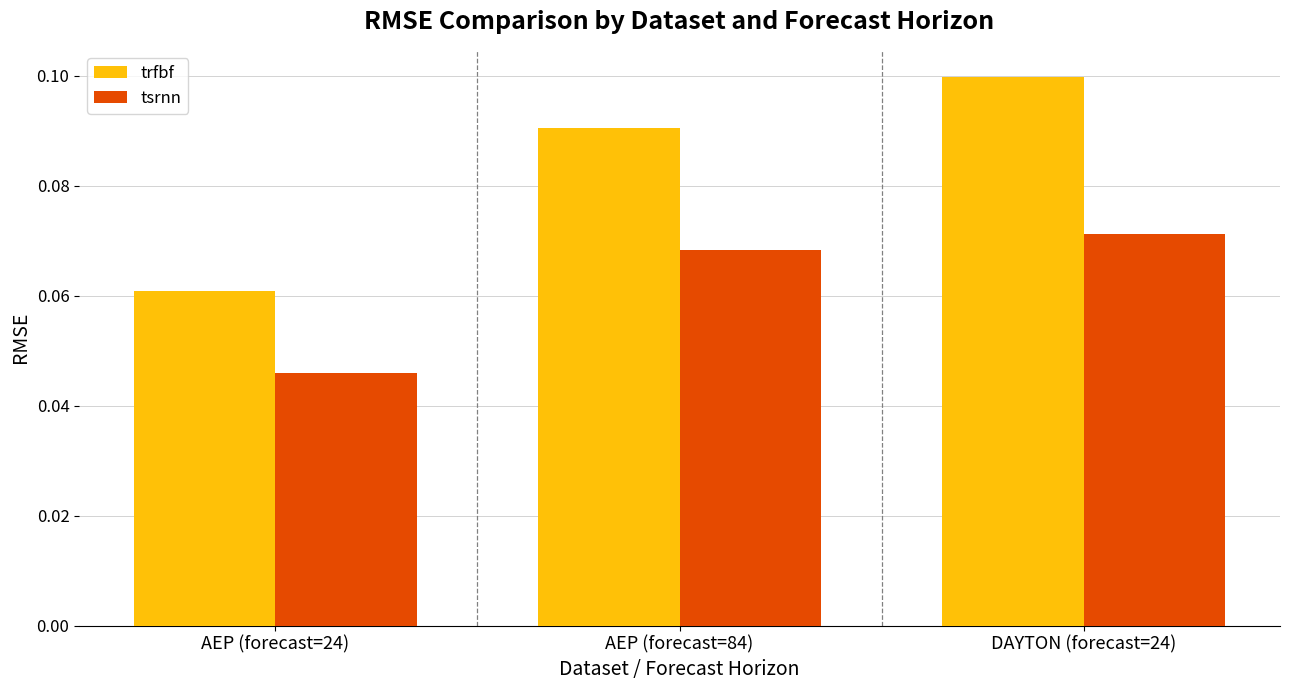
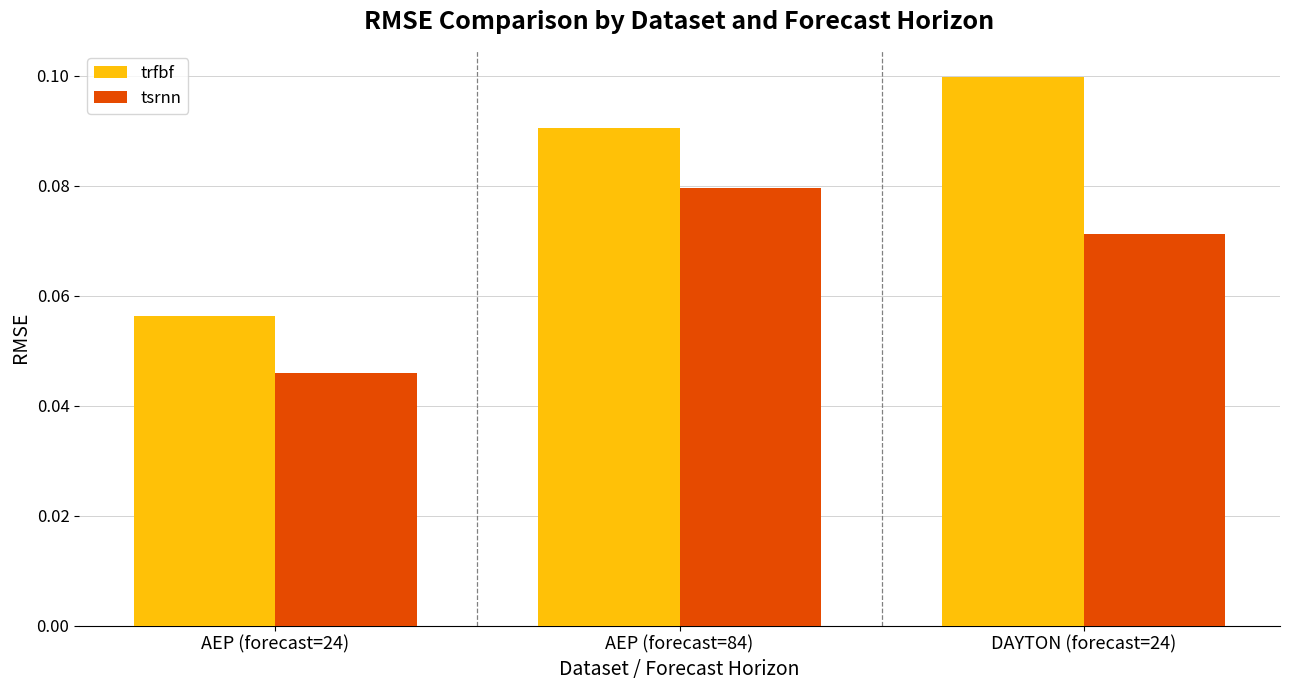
trfbf, AEP (forecast=24): 0.061 -> 0.056
tsrnn, AEP (forecast=84): 0.068 -> 0.079
